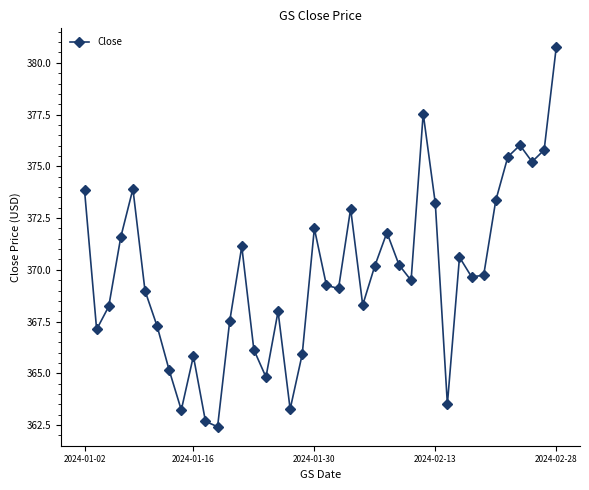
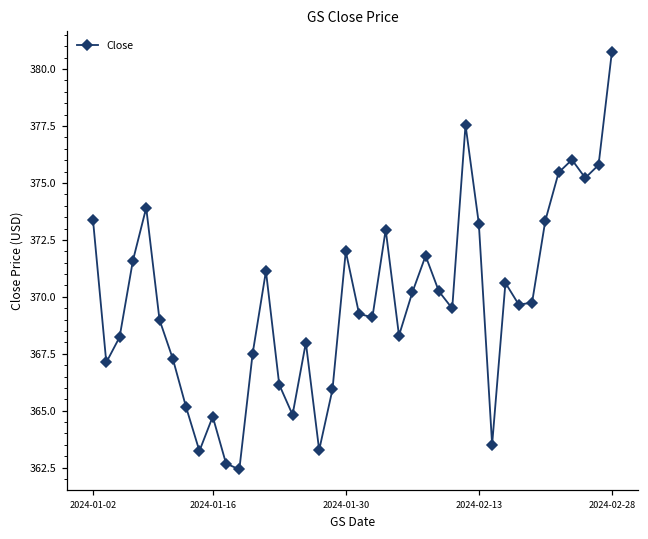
2024-01-02: 373.8 -> 373.4
2024-01-16: 365.8 -> 364.7
